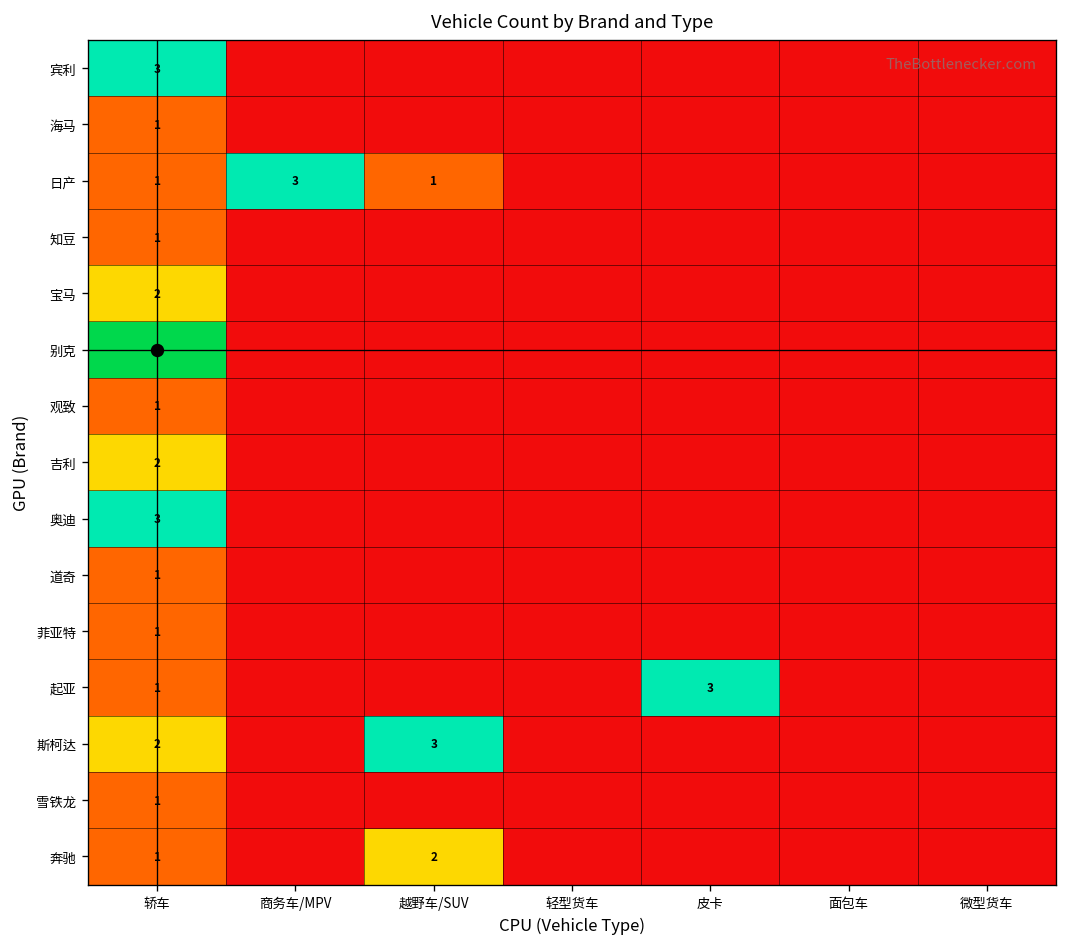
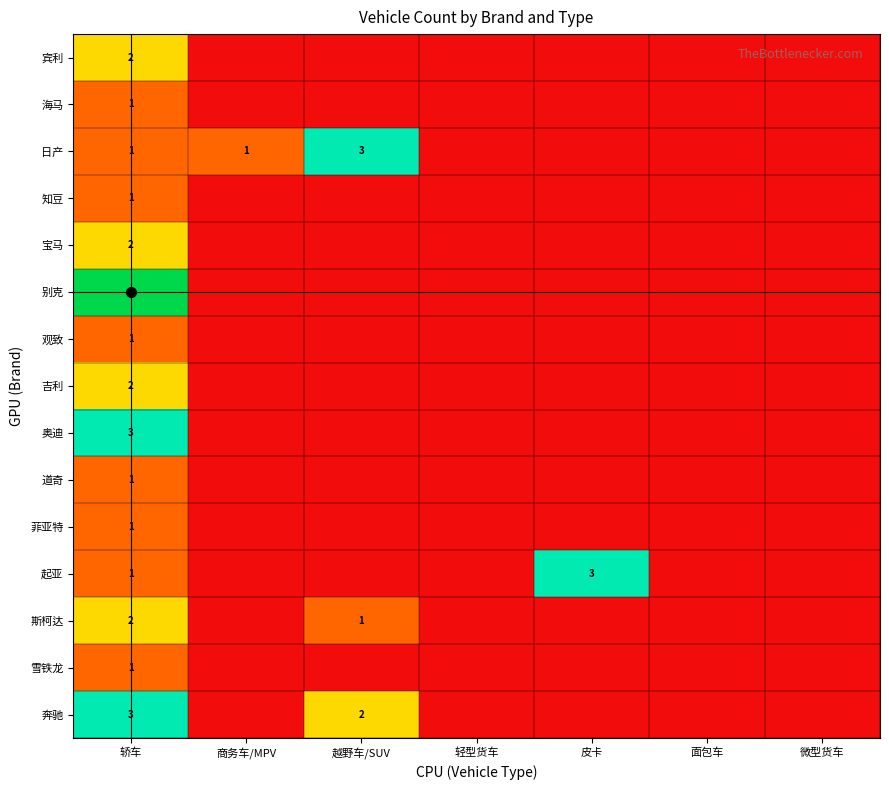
宾利, 轿车: 3 -> 2
日产, 商务车/MPV: 3 -> 1
日产, 越野车/SUV: 1 -> 3
斯柯达, 越野车/SUV: 3 -> 1
奔驰, 轿车: 1 -> 3
